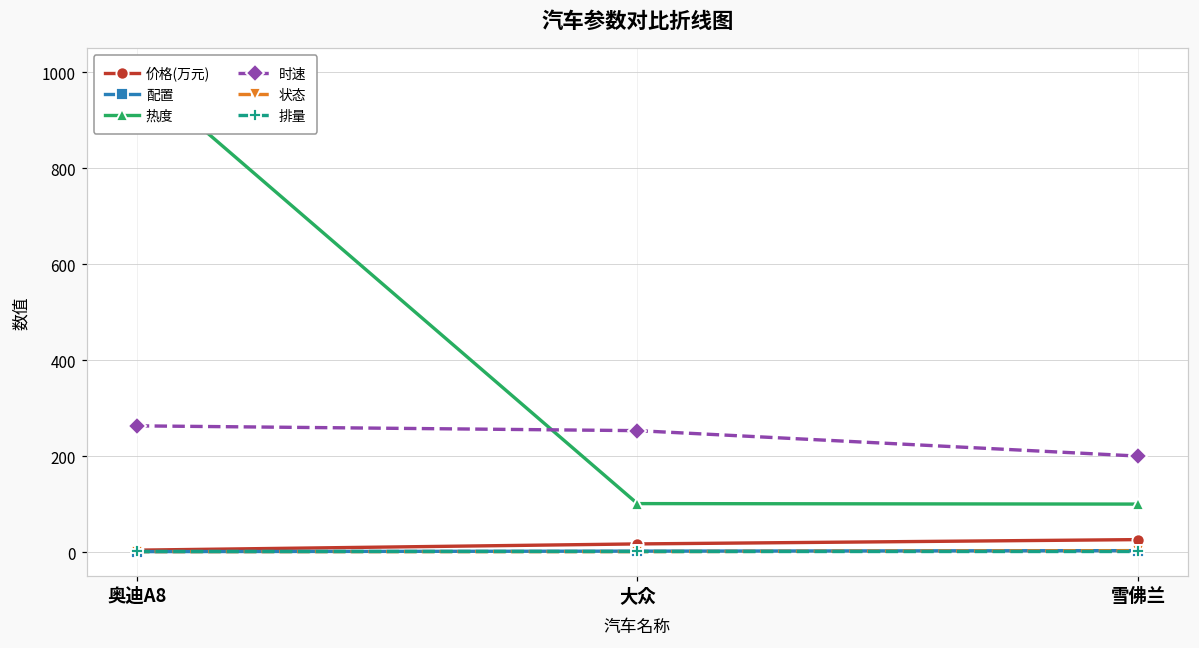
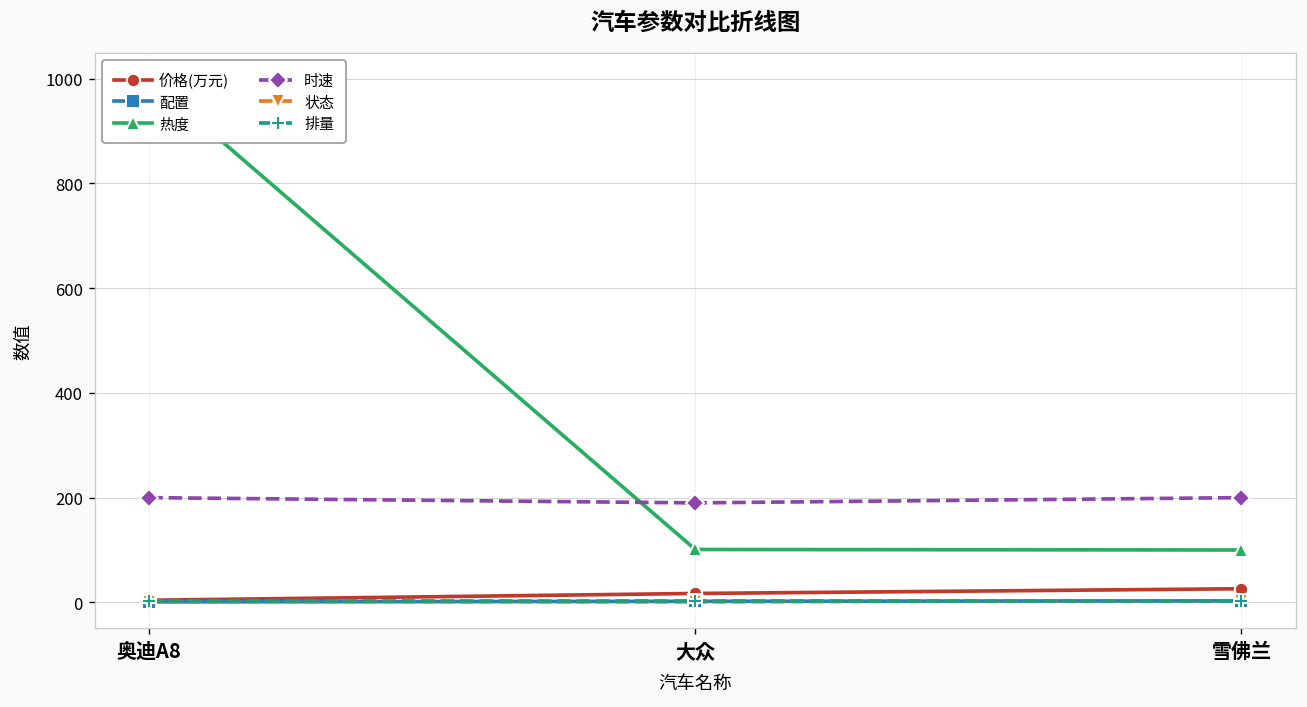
时速, 奥迪A8: 260 -> 200
时速, 大众: 250 -> 190
